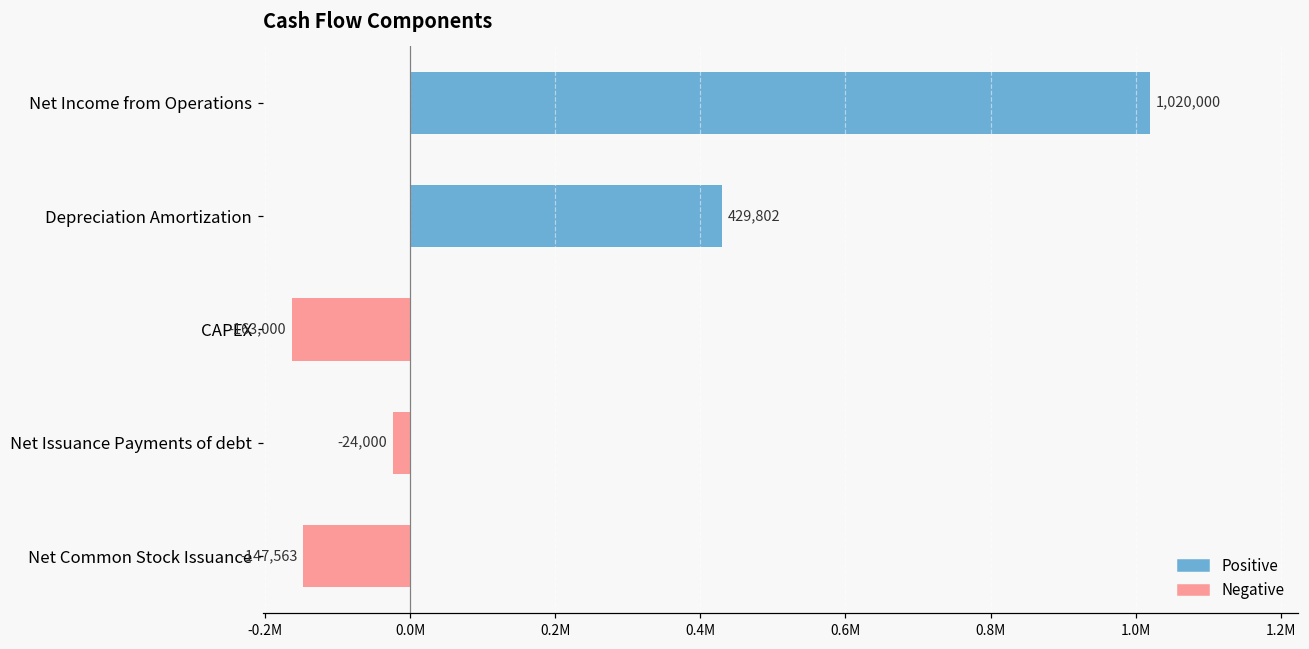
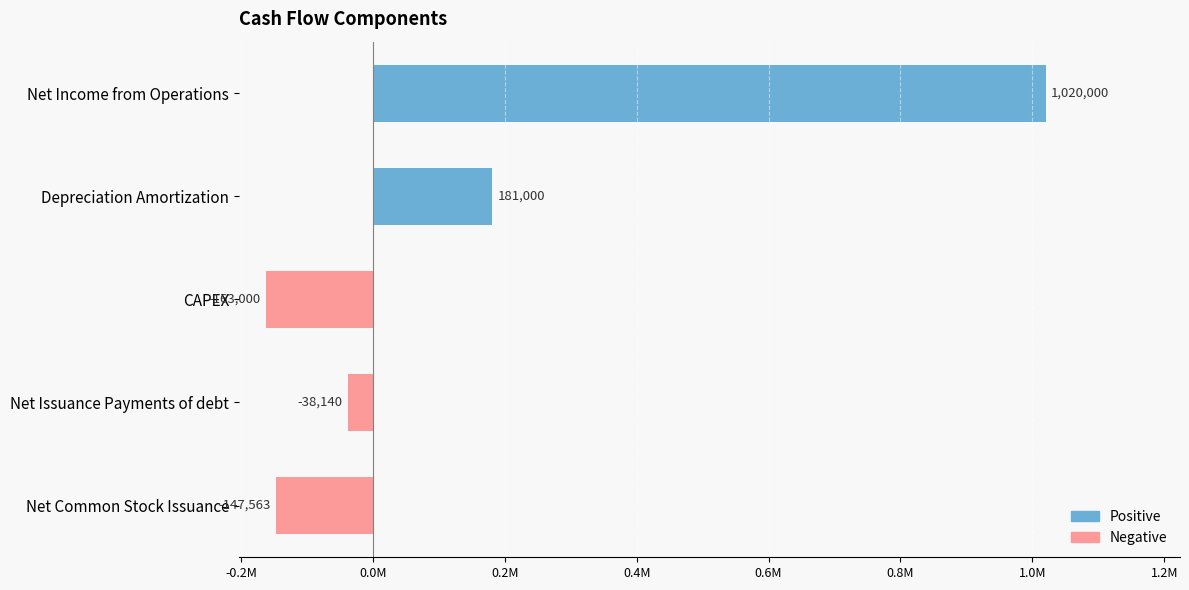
Depreciation Amortization: 429,802 -> 181,000
Net Issuance Payments of debt: -24,000 -> -38,140
